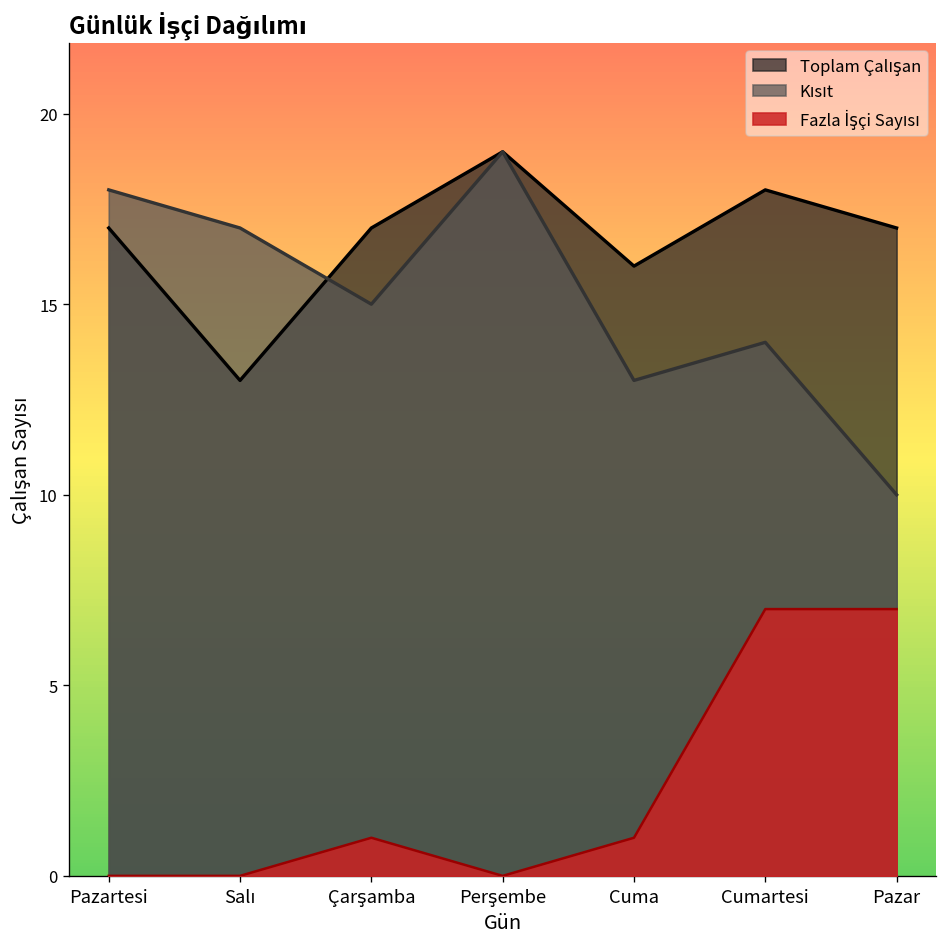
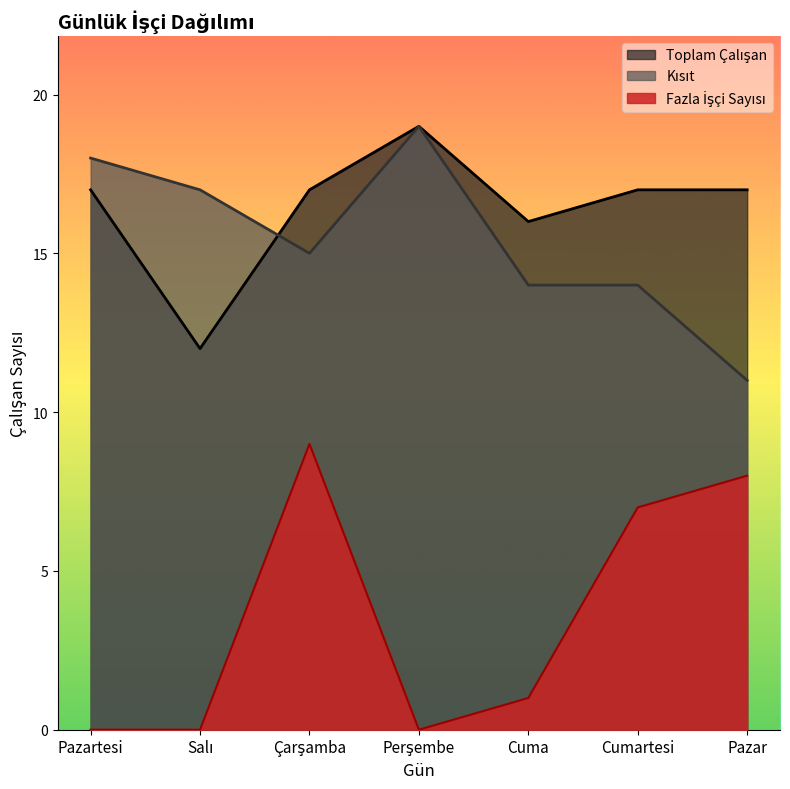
Toplam Çalışan, Salı: 13 -> 12
Fazla İşçi Sayısı, Çarşamba: 1 -> 9
Kısıt, Cuma: 13 -> 14
Toplam Çalışan, Cumartesi: 18 -> 17
Kısıt, Pazar: 10 -> 11
Fazla İşçi Sayısı, Pazar: 7 -> 8
